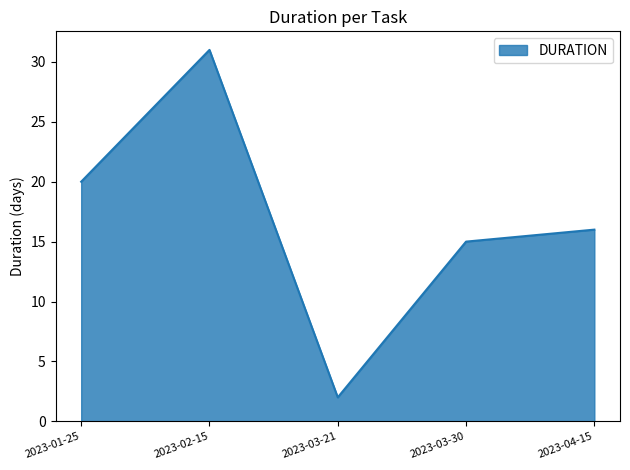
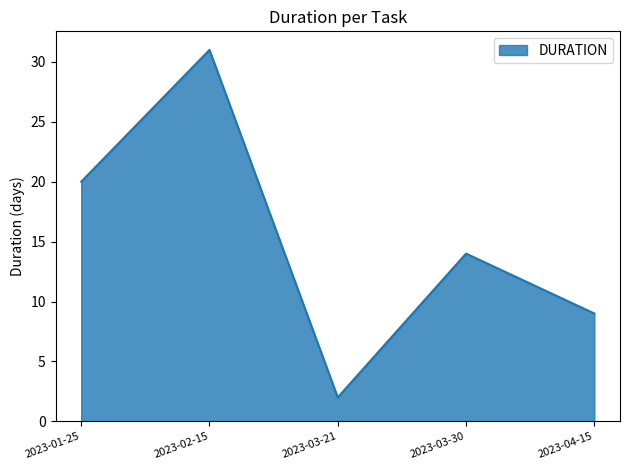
2023-03-30: 15 -> 14
2023-04-15: 16 -> 9
